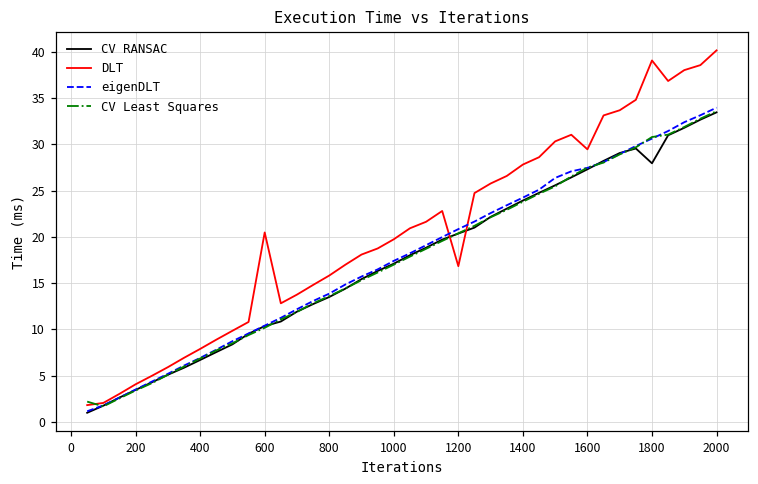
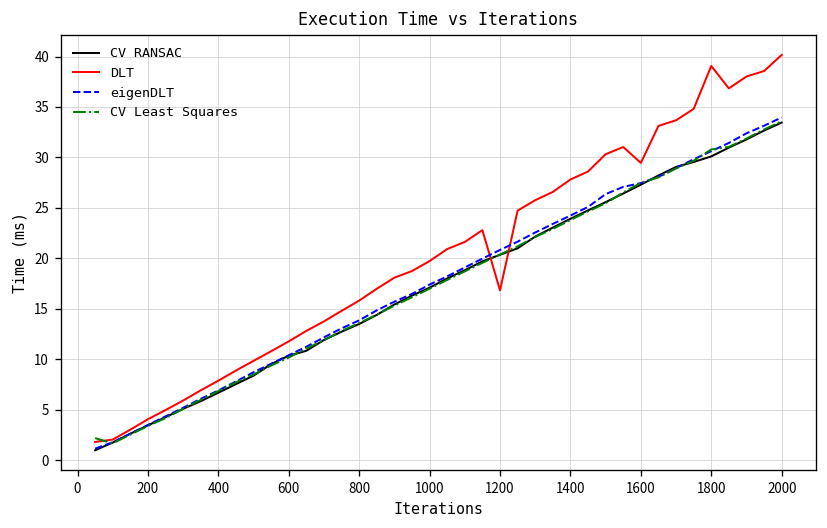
DLT, 600: 20 -> 12
CV RANSAC, 1800: 28 -> 30
